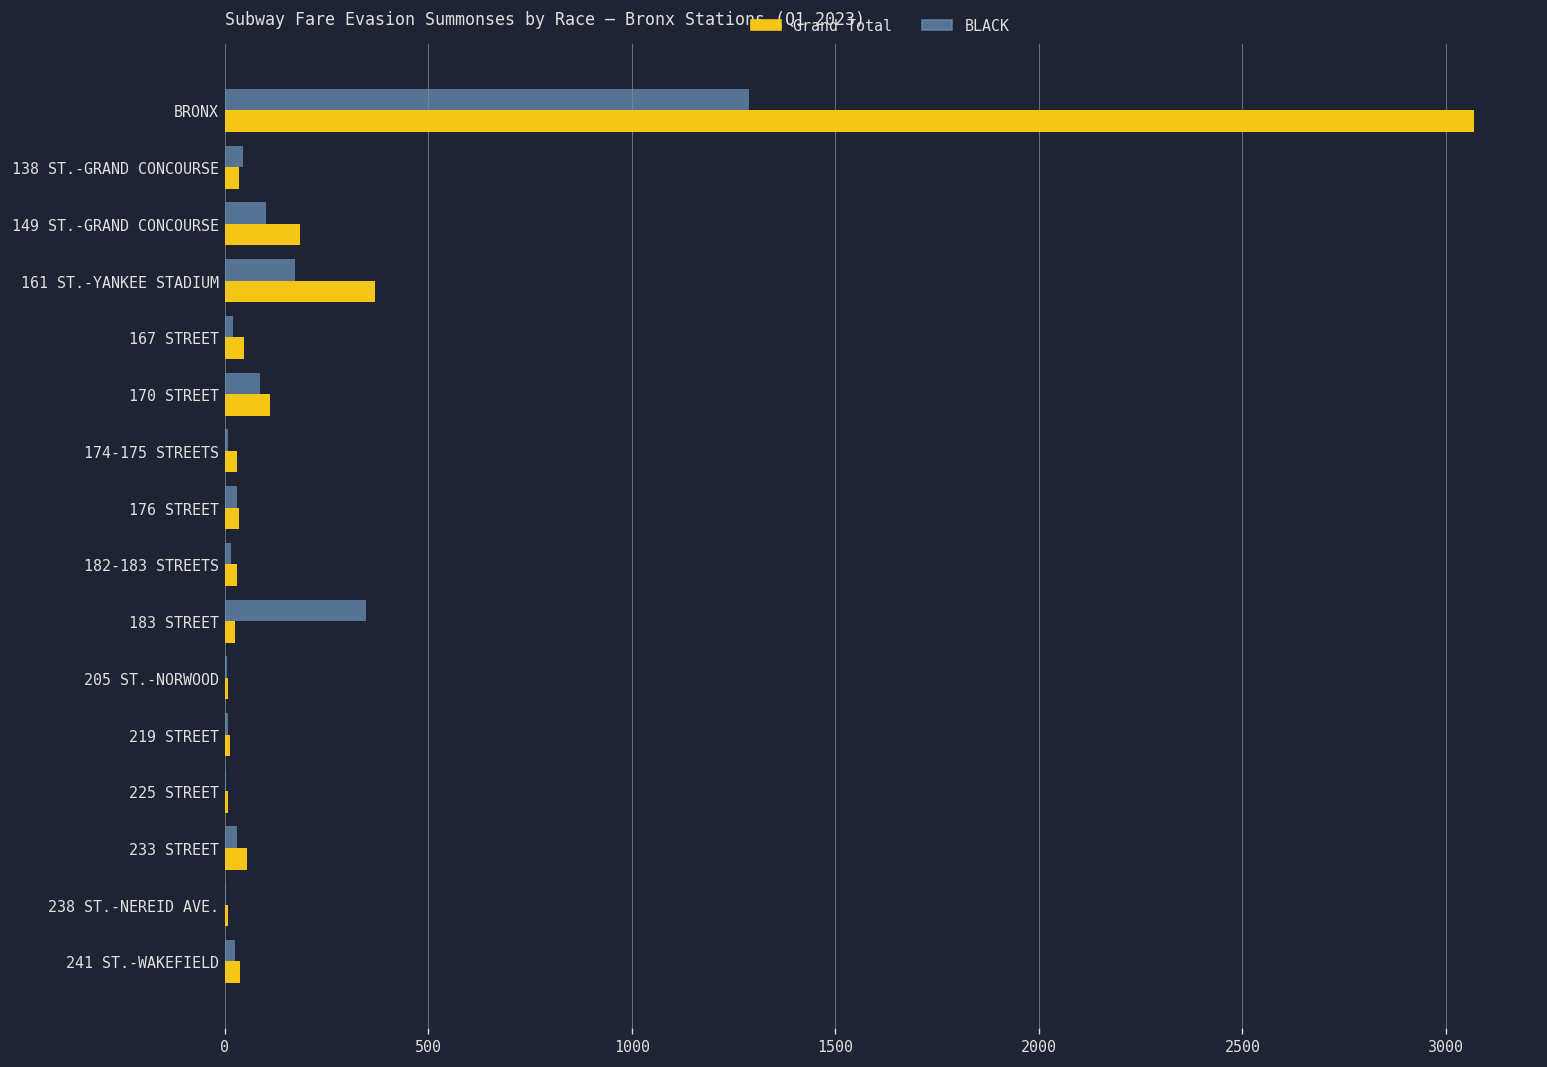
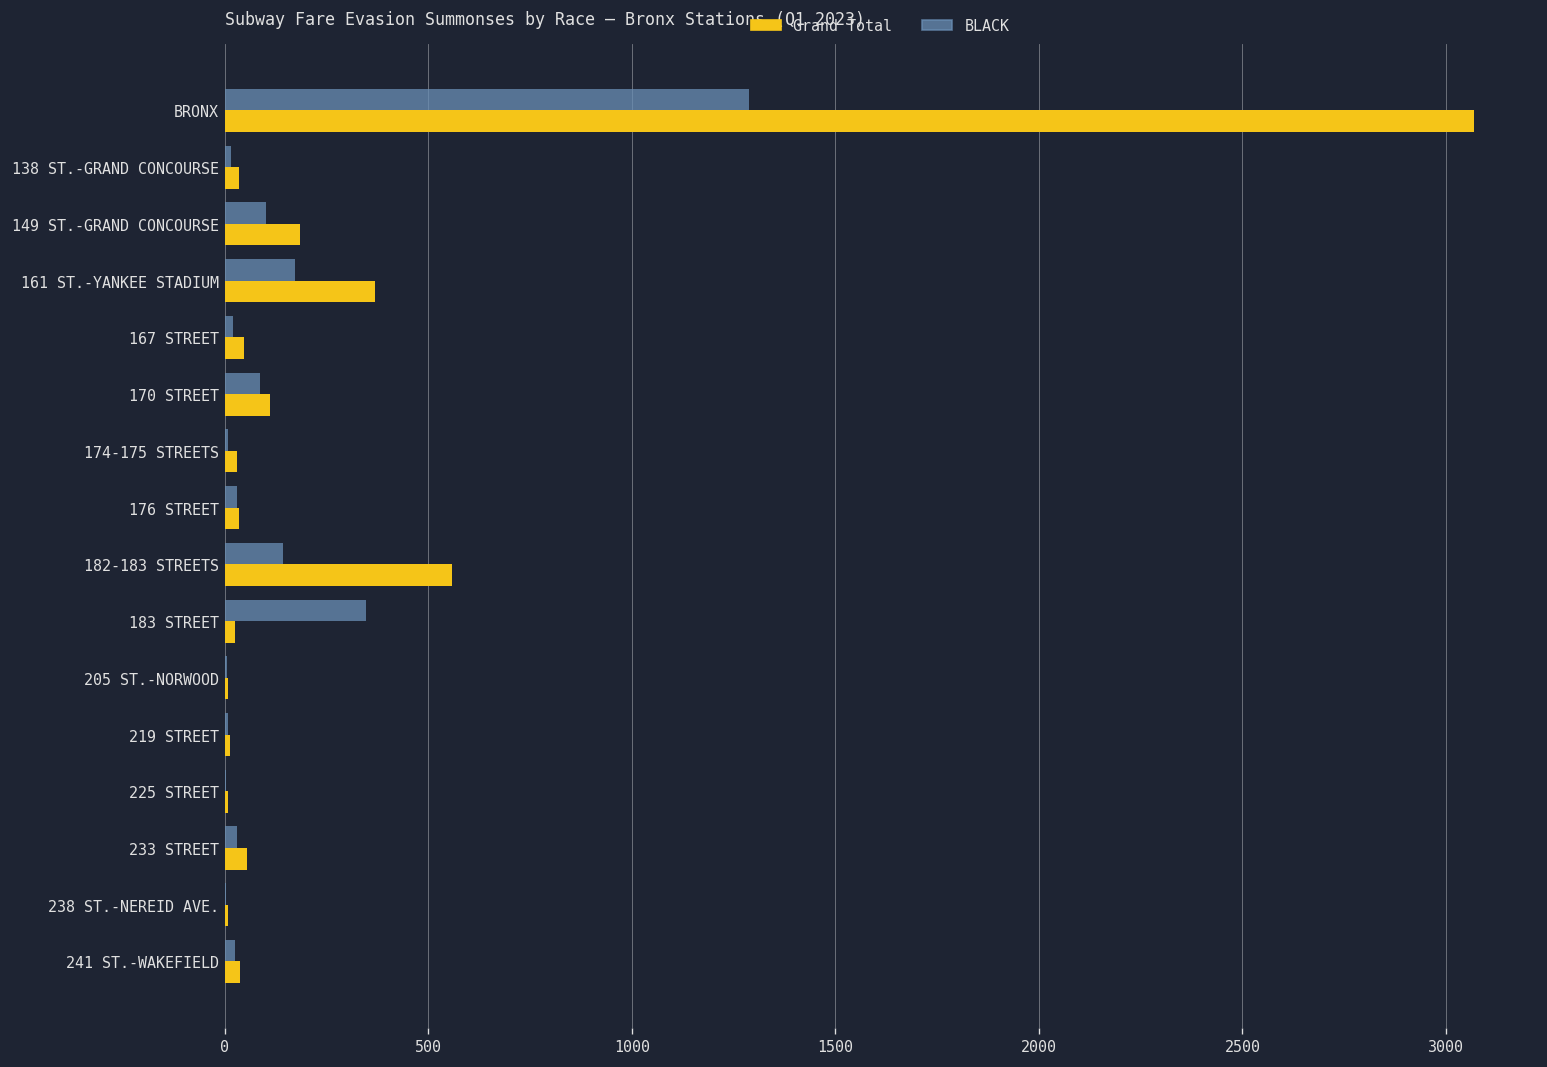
BLACK, 138 ST.-GRAND CONCOURSE: 50 -> 10
BLACK, 182-183 STREETS: 10 -> 140
Grand Total, 182-183 STREETS: 30 -> 560
